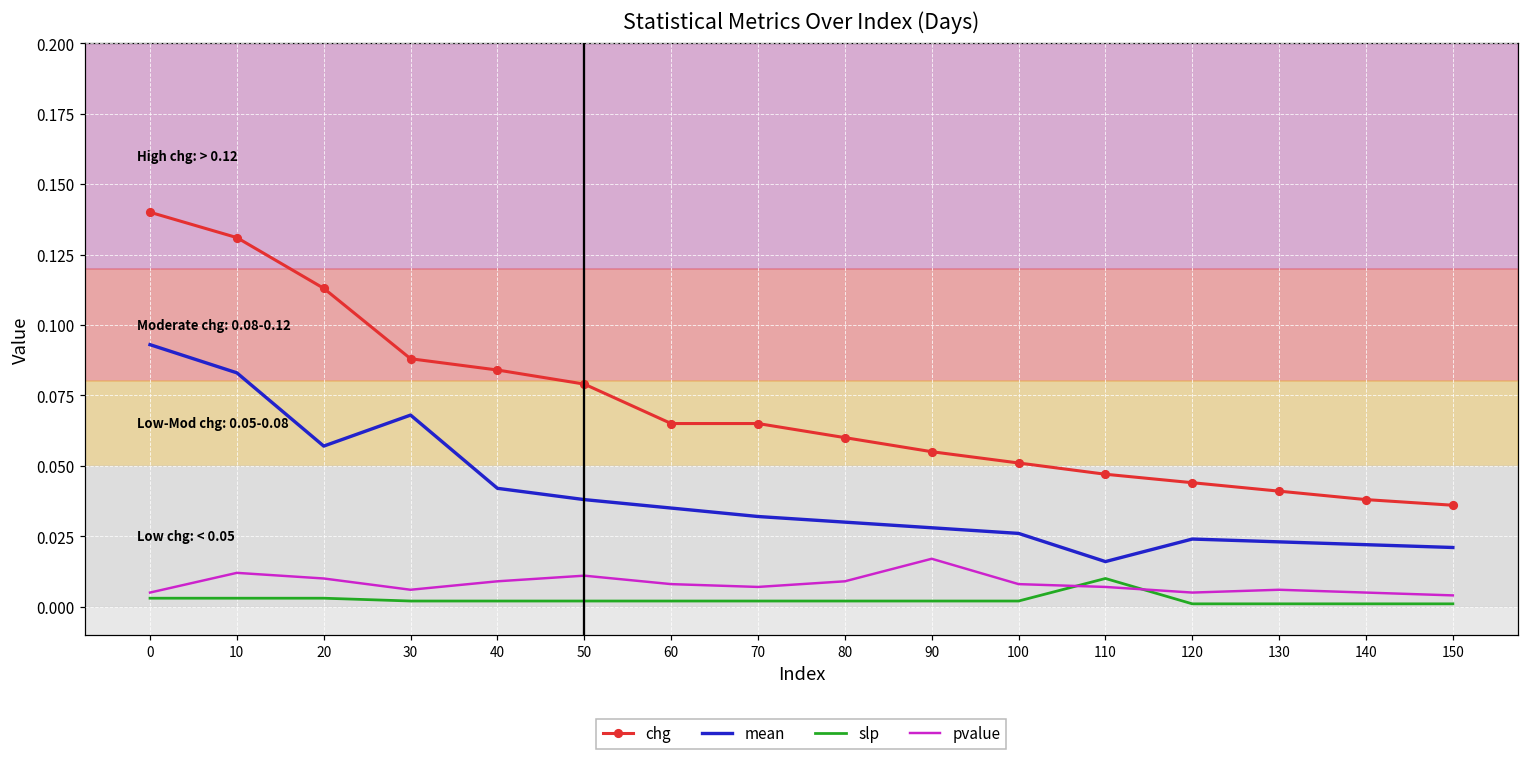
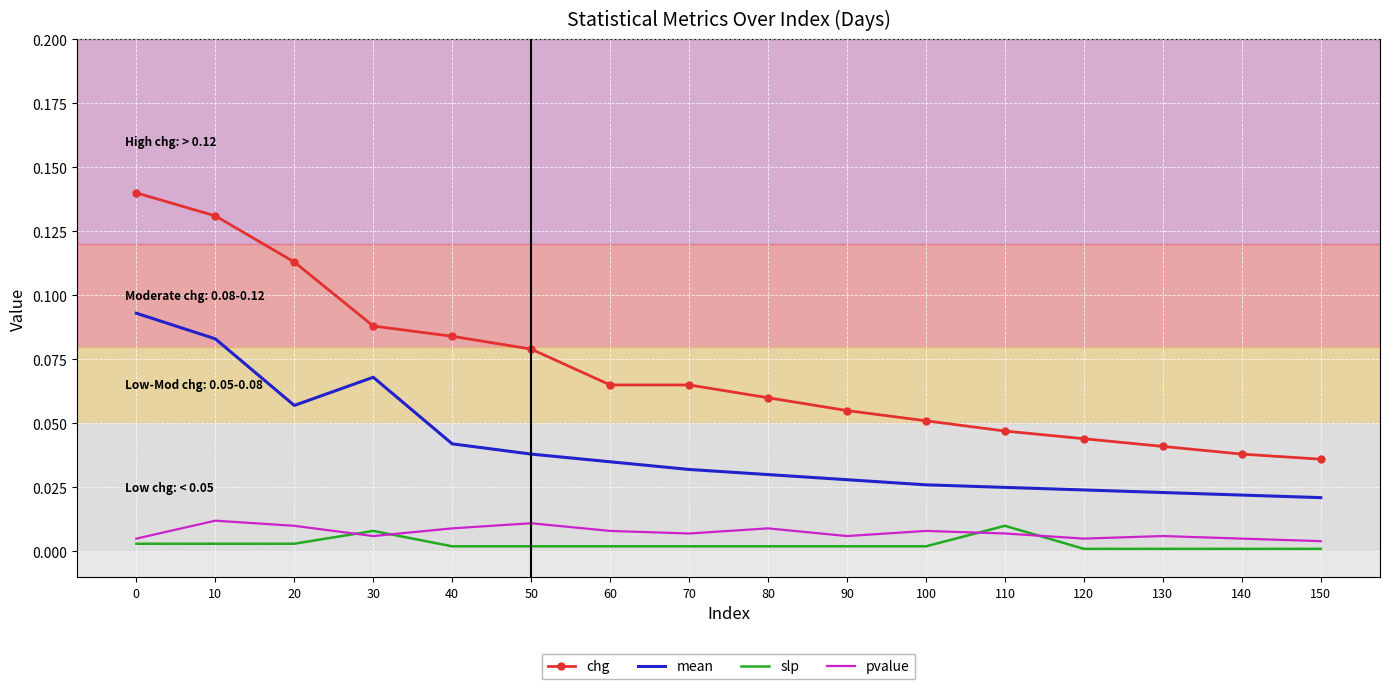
slp, 30: 0.002 -> 0.008
pvalue, 90: 0.017 -> 0.006
mean, 110: 0.016 -> 0.025
